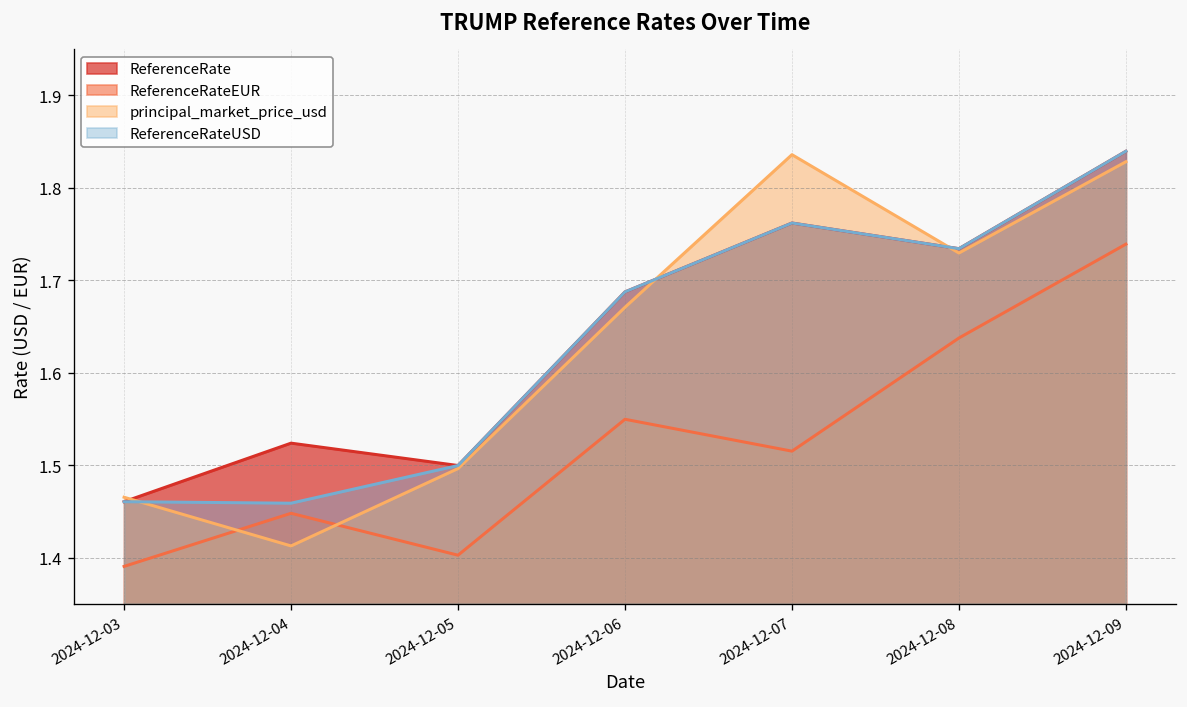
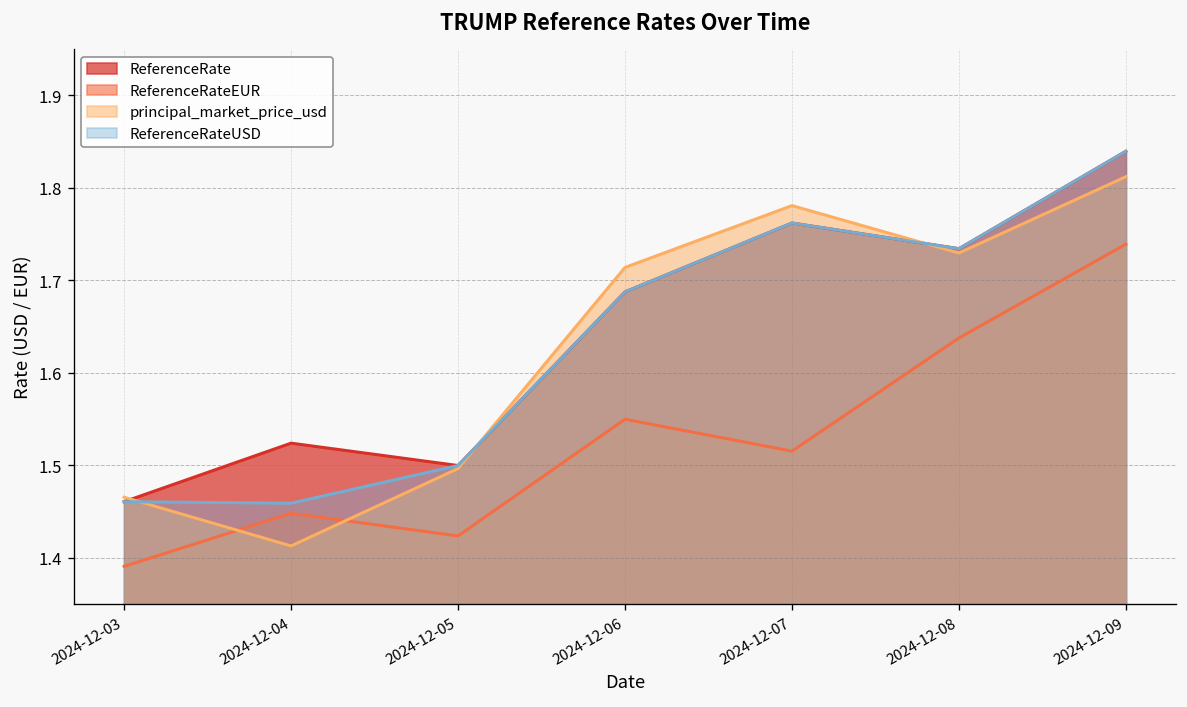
ReferenceRateEUR, 2024-12-05: 1.40 -> 1.42
principal_market_price_usd, 2024-12-06: 1.67 -> 1.71
principal_market_price_usd, 2024-12-07: 1.84 -> 1.78
principal_market_price_usd, 2024-12-09: 1.83 -> 1.81
